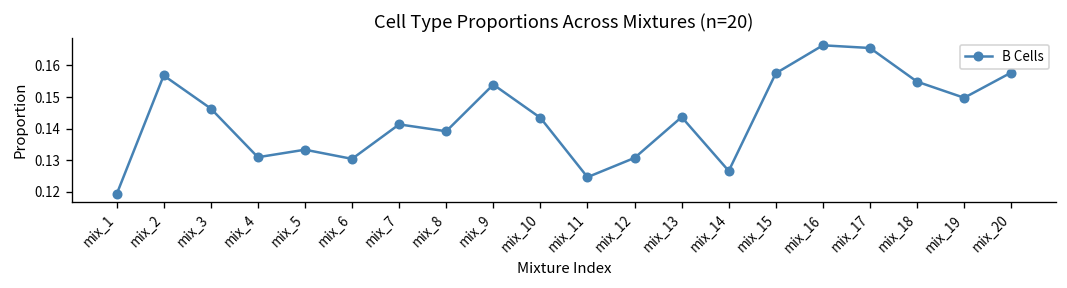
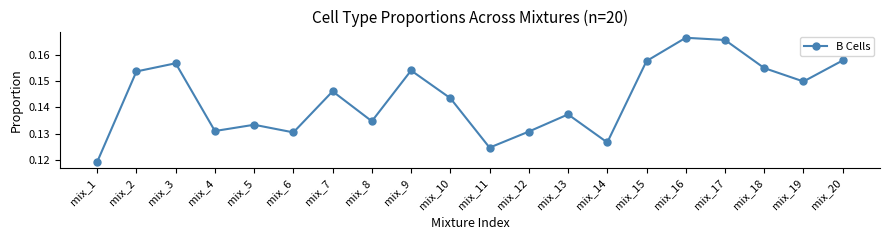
mix_2: 0.157 -> 0.154
mix_3: 0.146 -> 0.157
mix_7: 0.141 -> 0.146
mix_8: 0.139 -> 0.135
mix_13: 0.144 -> 0.137
